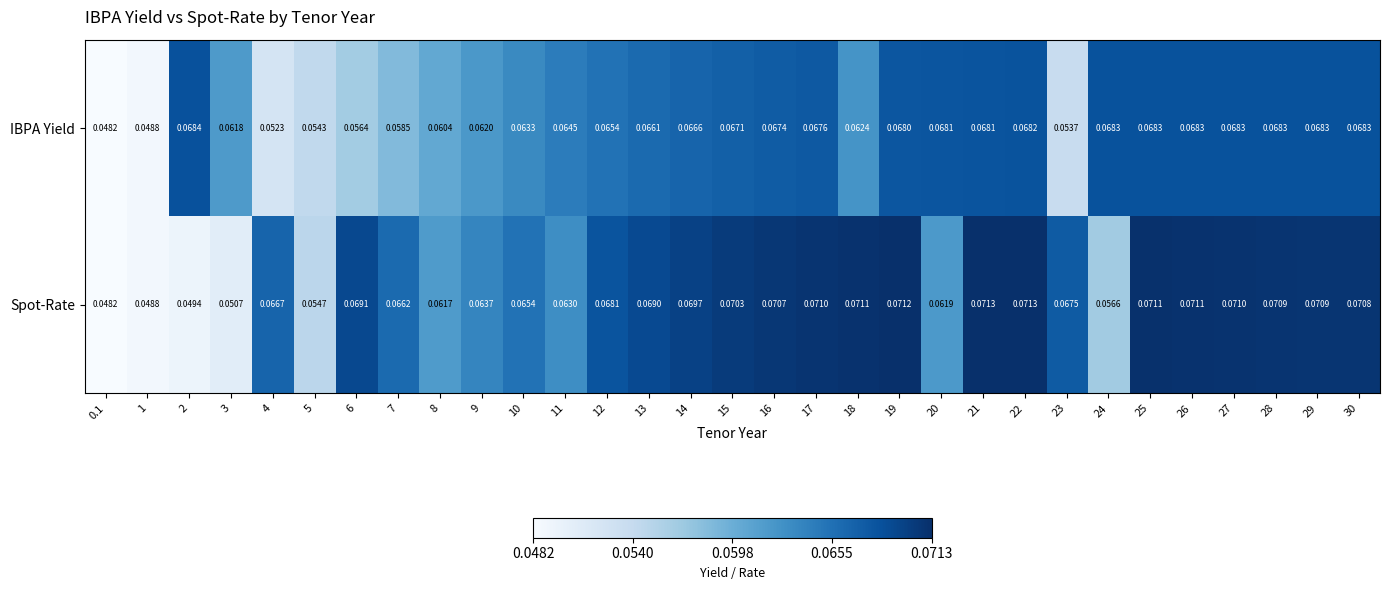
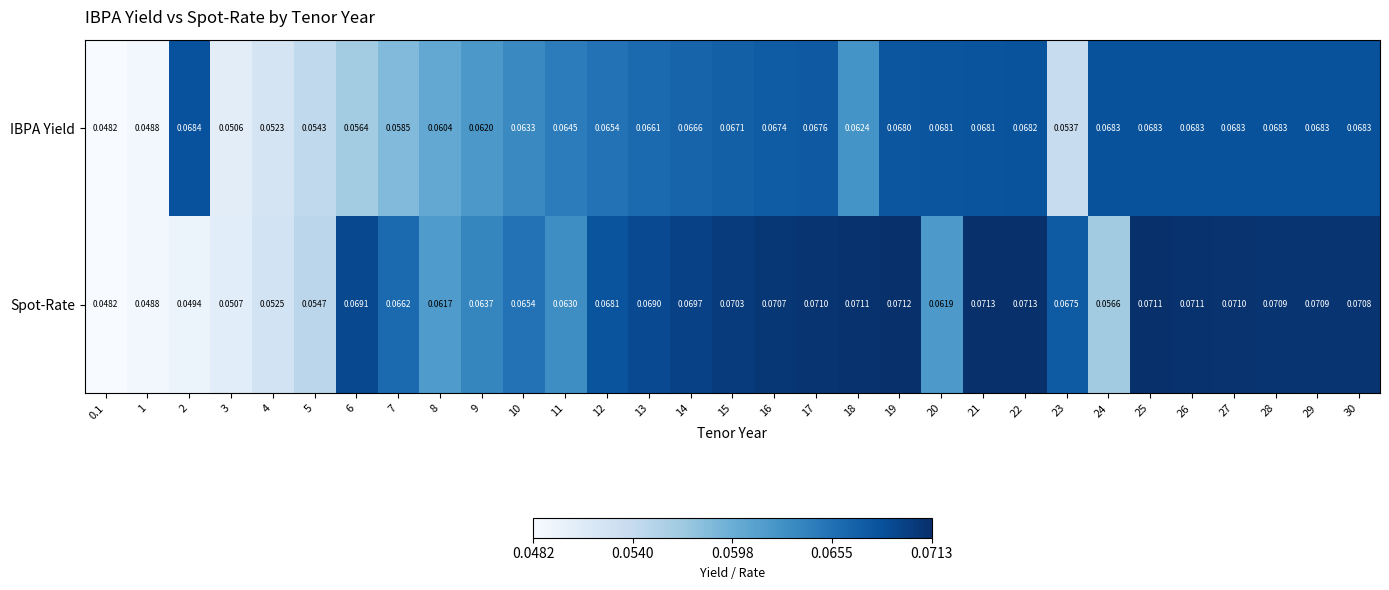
IBPA Yield, 3: 0.0618 -> 0.0506
Spot-Rate, 4: 0.0667 -> 0.0525
